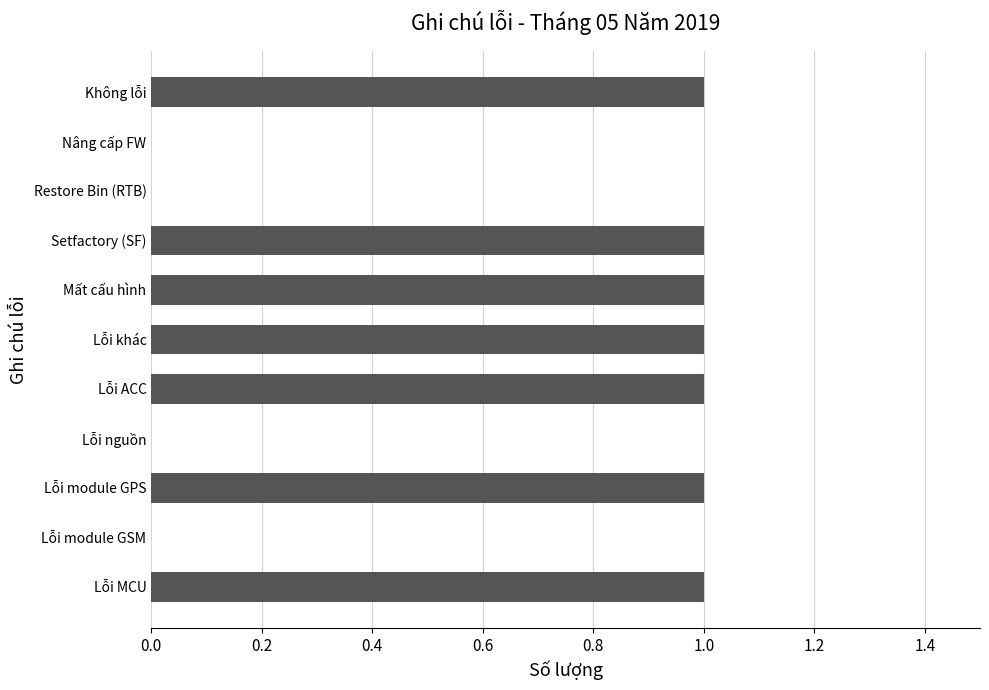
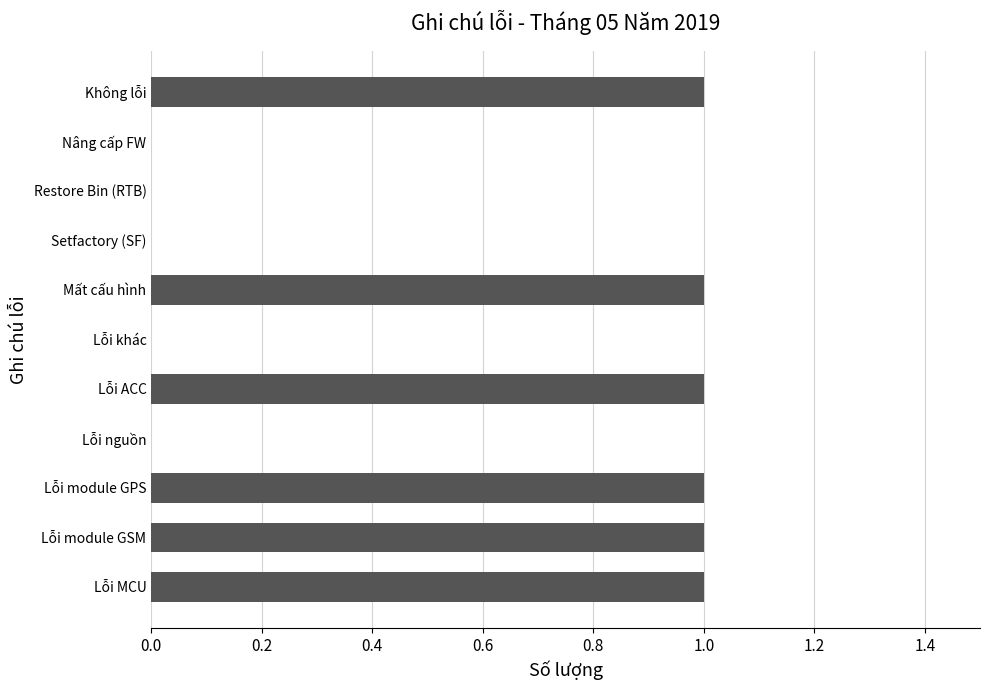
Setfactory (SF): 1 -> 0
Lỗi khác: 1 -> 0
Lỗi module GSM: 0 -> 1
